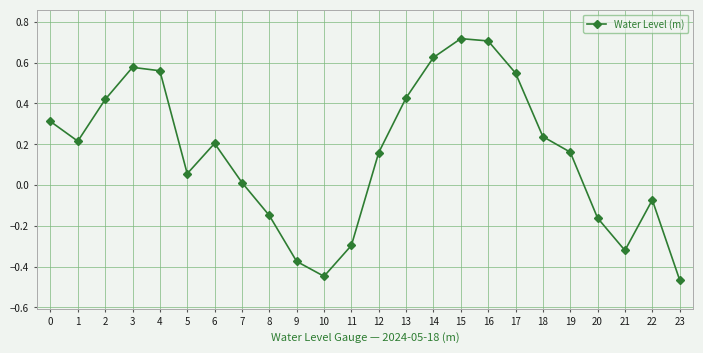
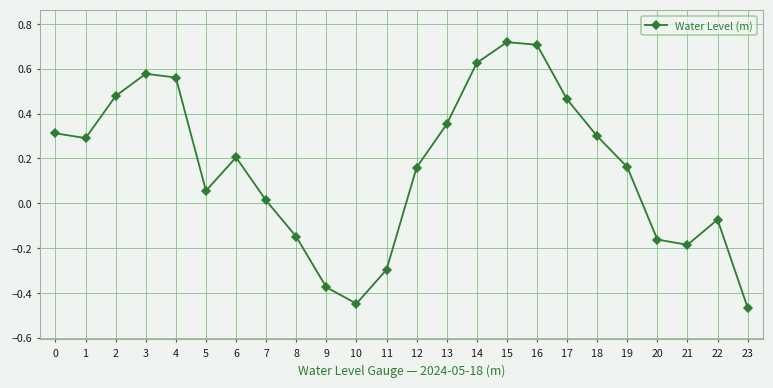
1: 0.22 -> 0.29
2: 0.42 -> 0.48
13: 0.43 -> 0.35
17: 0.55 -> 0.46
18: 0.24 -> 0.30
21: -0.32 -> -0.19
